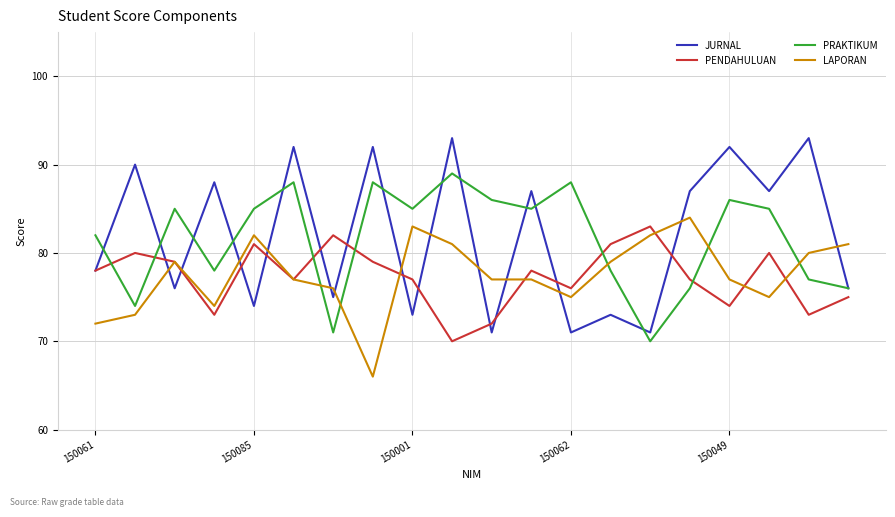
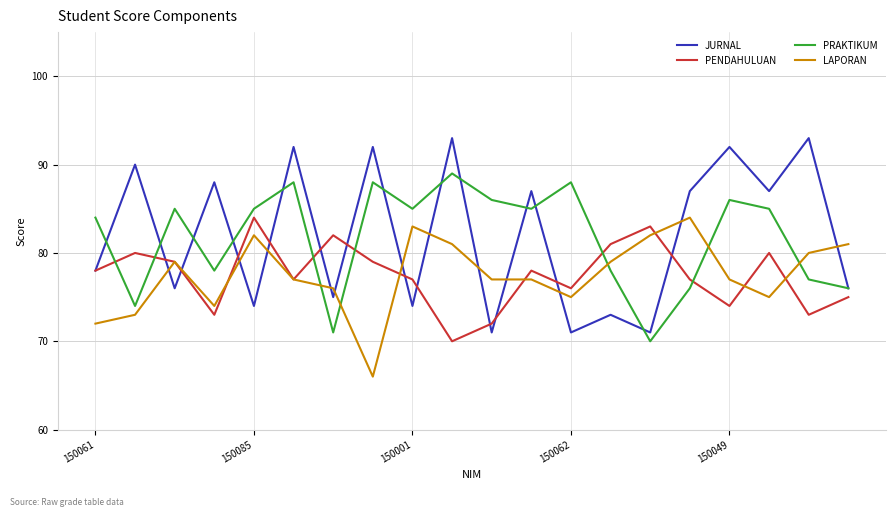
PRAKTIKUM, 150061: 82 -> 84
PENDAHULUAN, 150085: 81 -> 84
JURNAL, 150001: 73 -> 74
